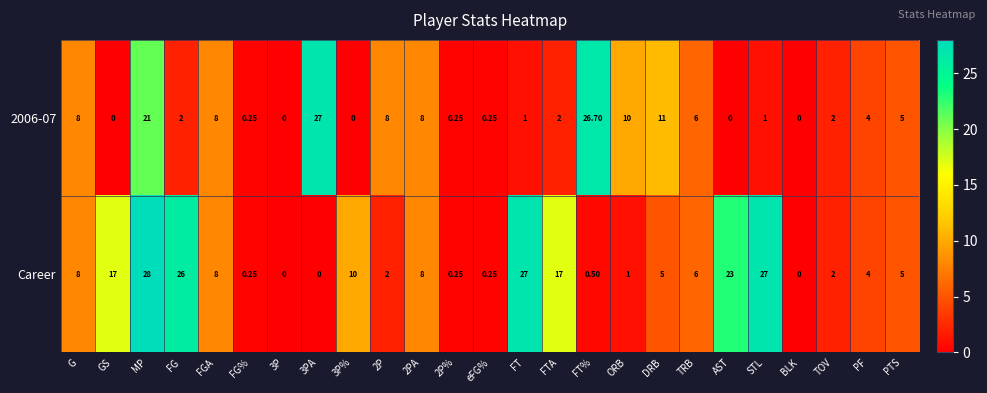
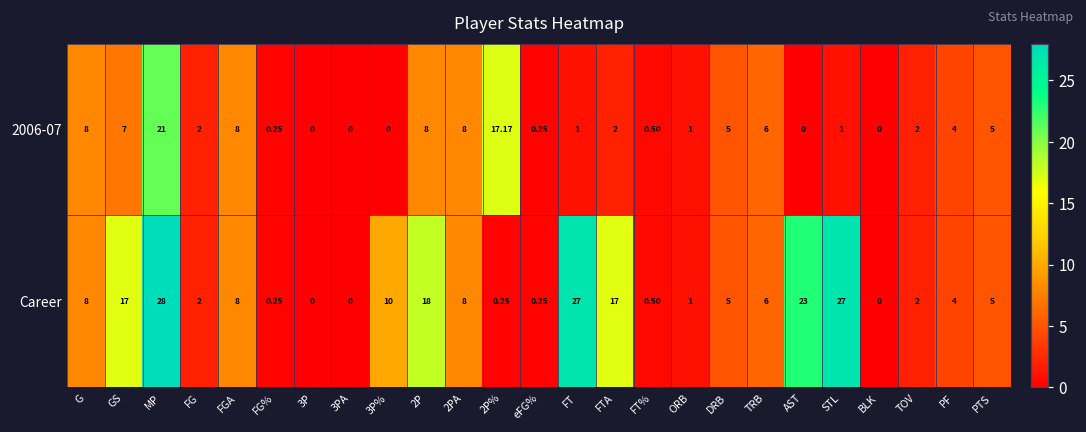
2006-07, GS: 0 -> 7
2006-07, 3PA: 27 -> 0
2006-07, 2P%: 0.25 -> 17.17
2006-07, FT%: 26.70 -> 0.50
2006-07, ORB: 10 -> 1
2006-07, DRB: 11 -> 5
Career, FG: 26 -> 2
Career, 2P: 2 -> 18
